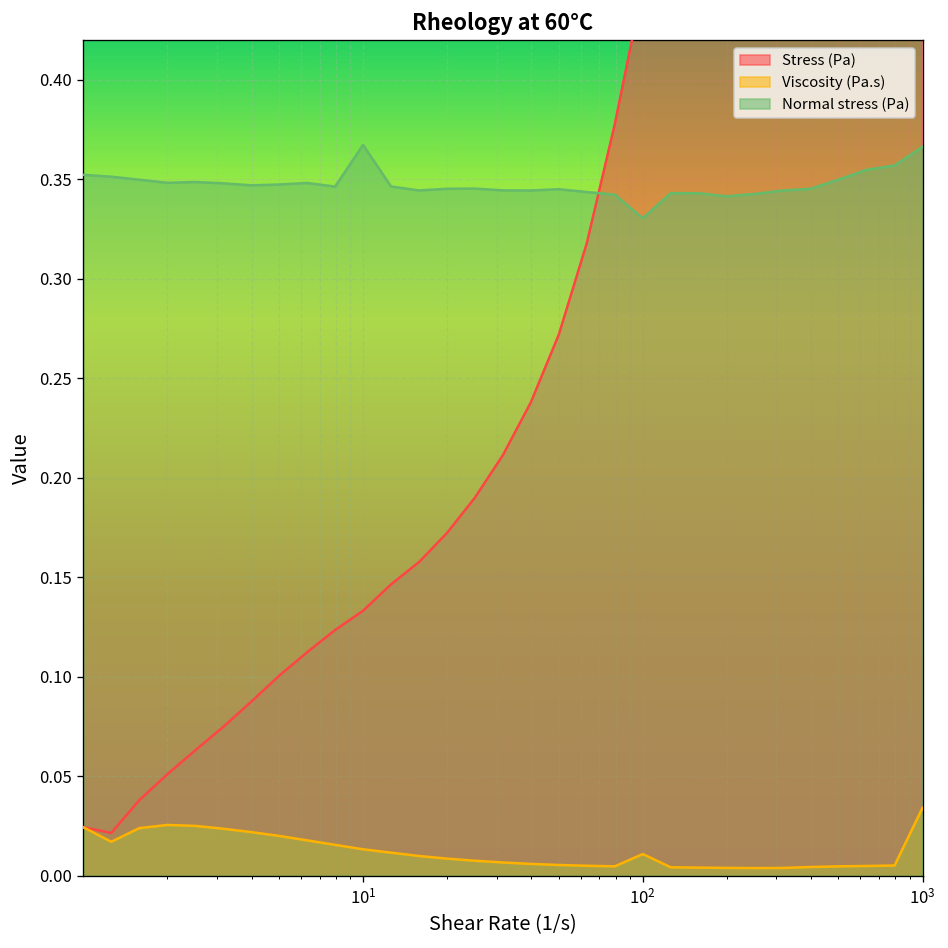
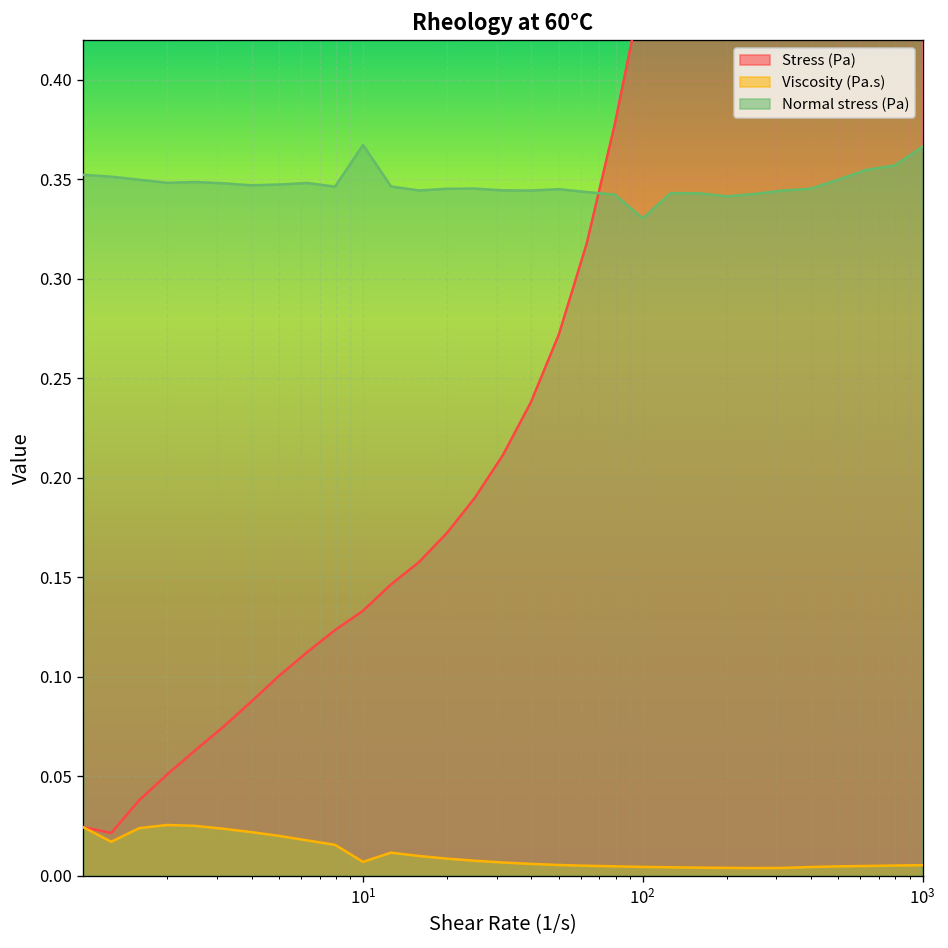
Viscosity (Pa.s), 10^1: 0.013 -> 0.007
Viscosity (Pa.s), 10^2: 0.011 -> 0.004
Viscosity (Pa.s), 10^3: 0.034 -> 0.005
